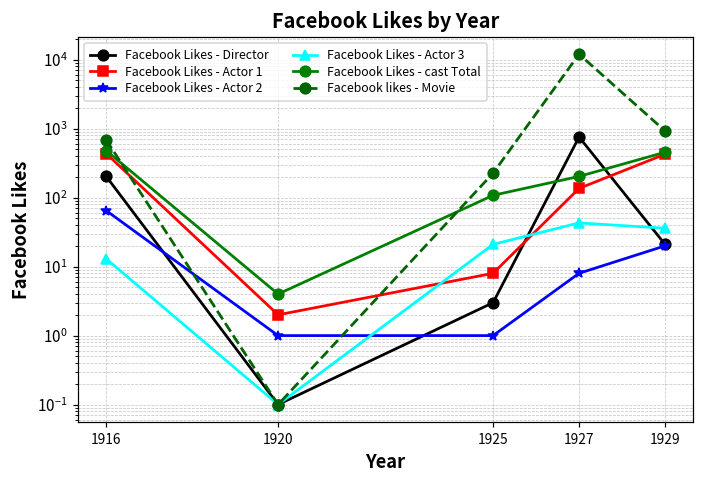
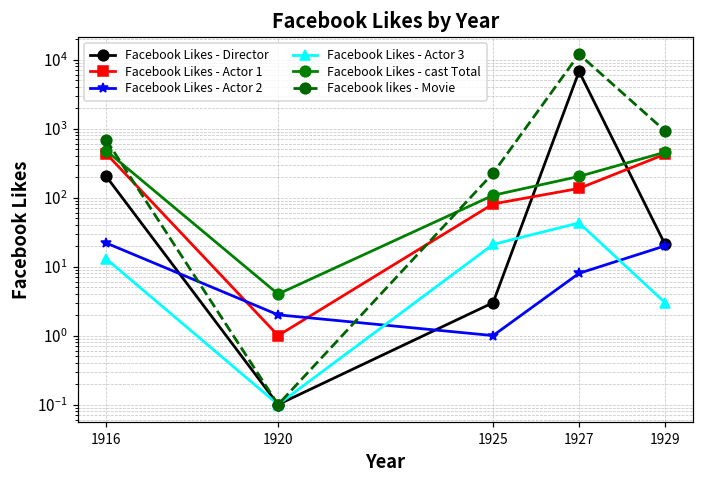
Facebook Likes - Actor 2, 1916: 70 -> 22
Facebook Likes - Actor 1, 1920: 2 -> 1
Facebook Likes - Actor 2, 1920: 1 -> 2
Facebook Likes - Actor 1, 1925: 8 -> 80
Facebook Likes - Director, 1927: 800 -> 7000
Facebook Likes - Actor 3, 1929: 40 -> 3
